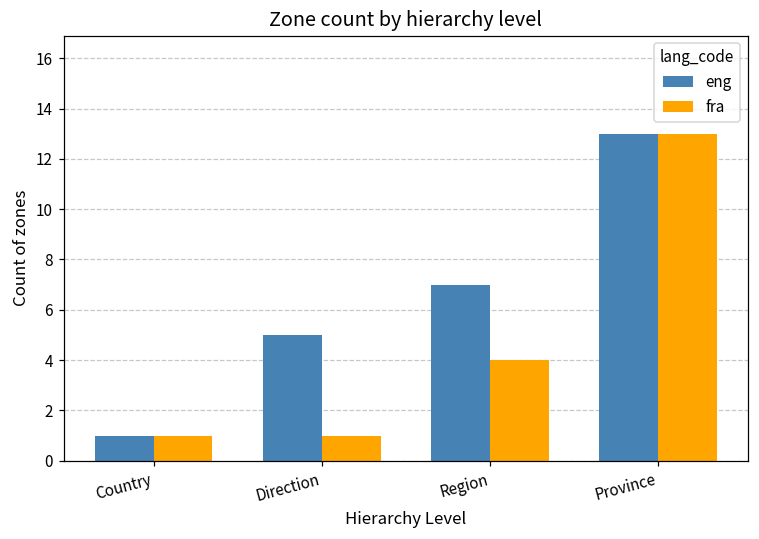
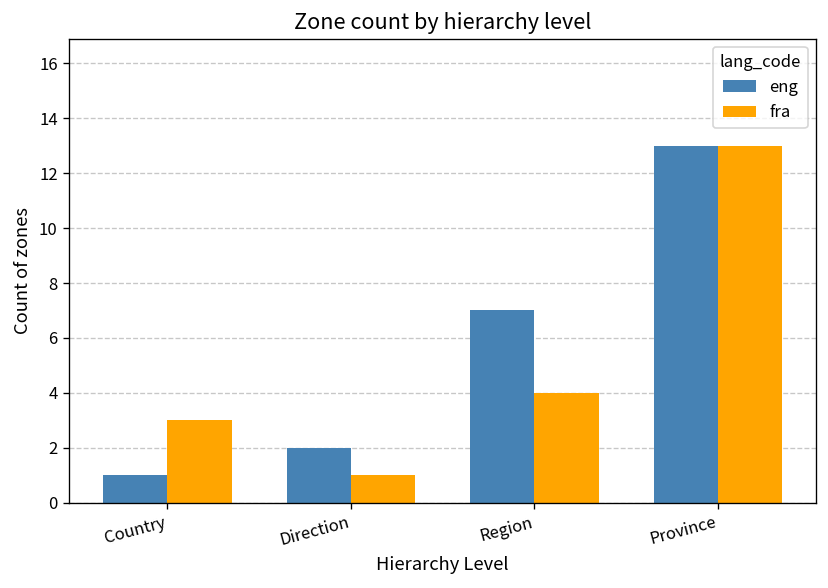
fra, Country: 1 -> 3
eng, Direction: 5 -> 2
